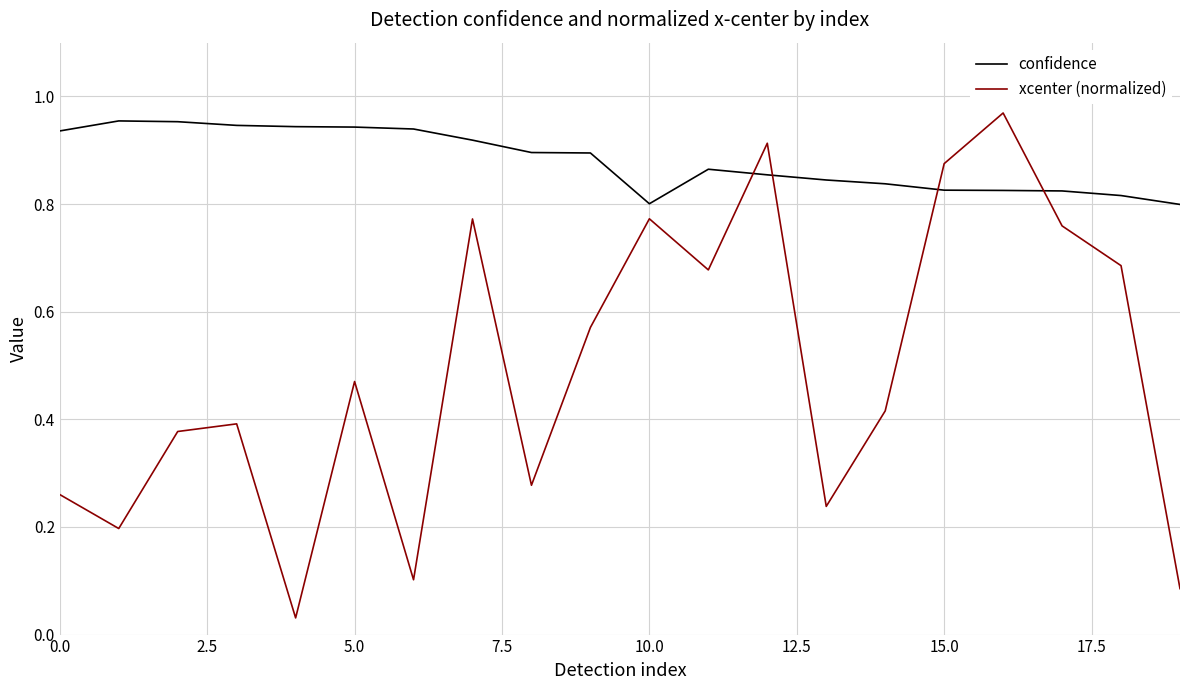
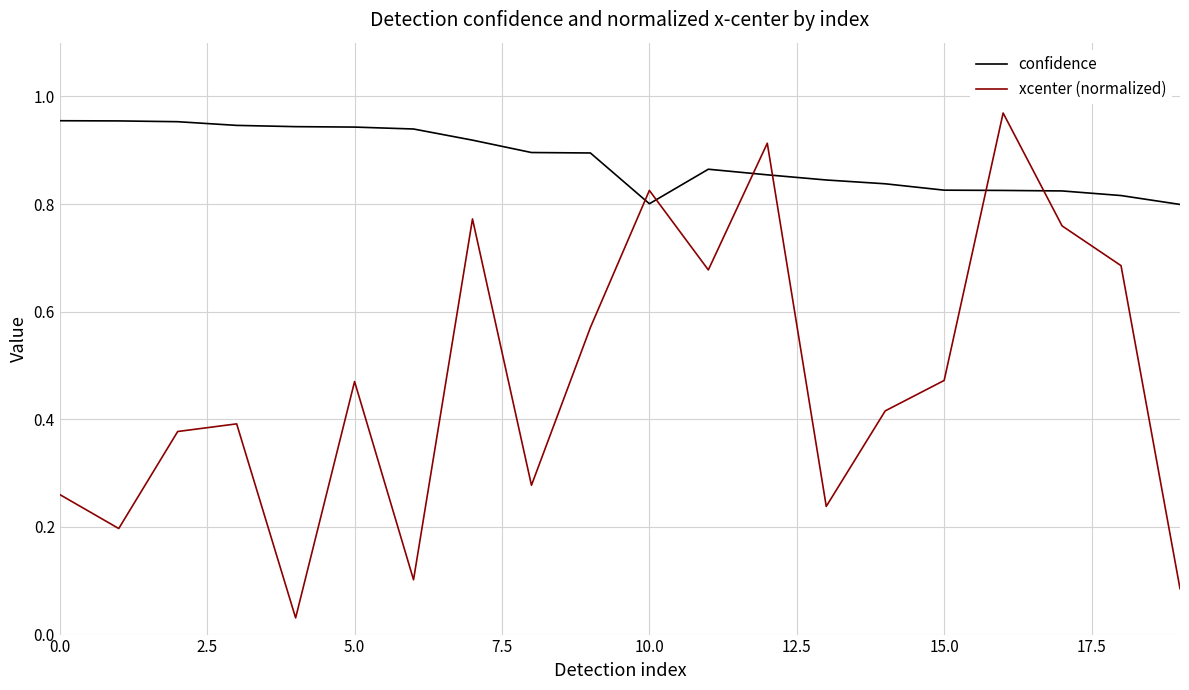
confidence, 0.0: 0.94 -> 0.95
xcenter (normalized), 10.0: 0.77 -> 0.83
xcenter (normalized), 15.0: 0.88 -> 0.47
